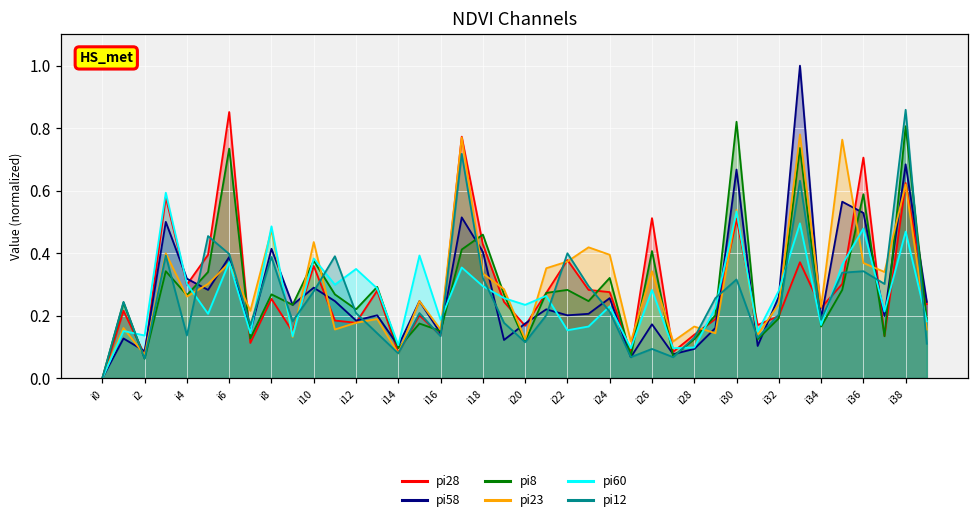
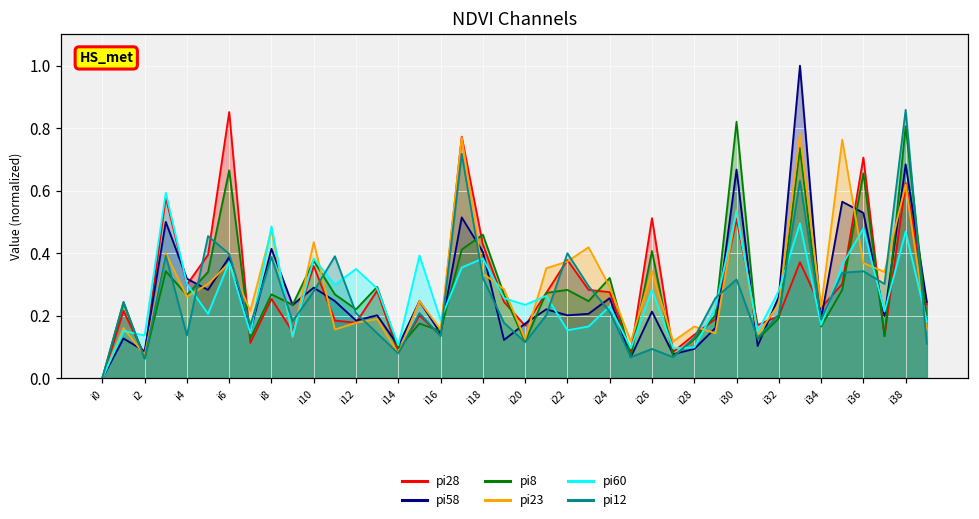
pi8, i6: 0.73 -> 0.67
pi60, i18: 0.29 -> 0.38
pi23, i24: 0.39 -> 0.29
pi58, i26: 0.17 -> 0.21
pi8, i36: 0.59 -> 0.66
